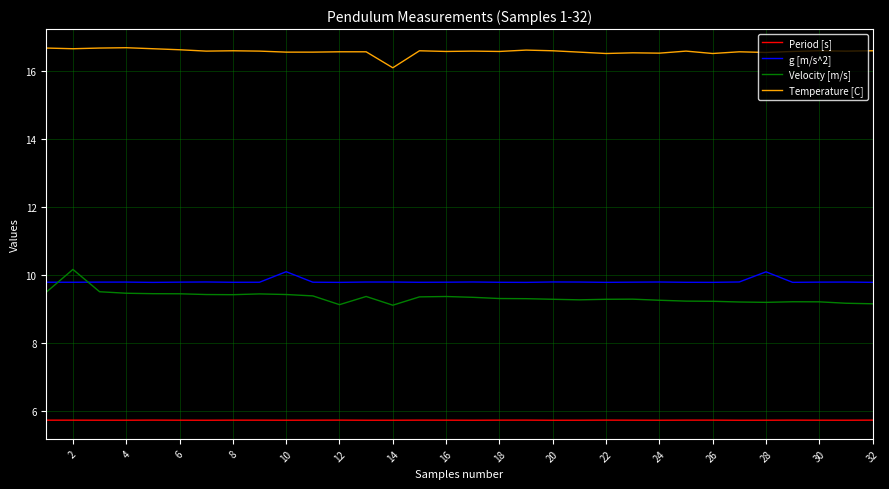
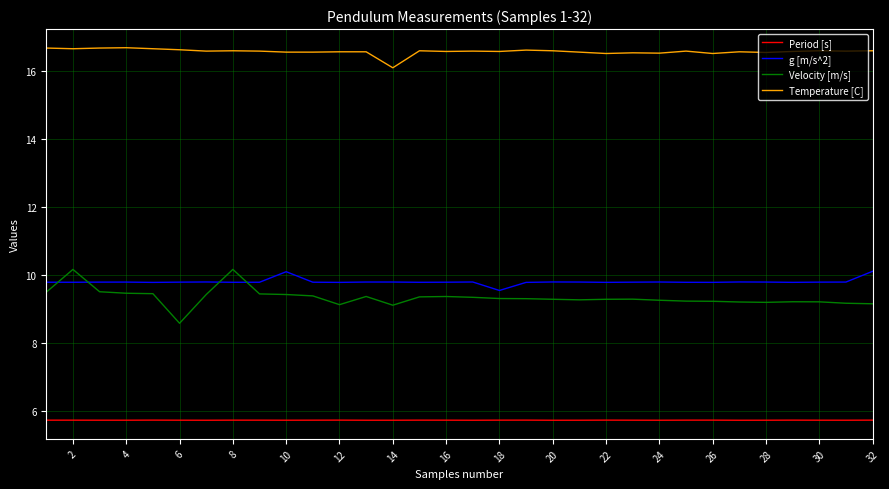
Velocity [m/s], 6: 9.5 -> 8.6
Velocity [m/s], 8: 9.4 -> 10.2
g [m/s^2], 18: 9.8 -> 9.6
g [m/s^2], 28: 10.1 -> 9.8
g [m/s^2], 32: 9.8 -> 10.1
